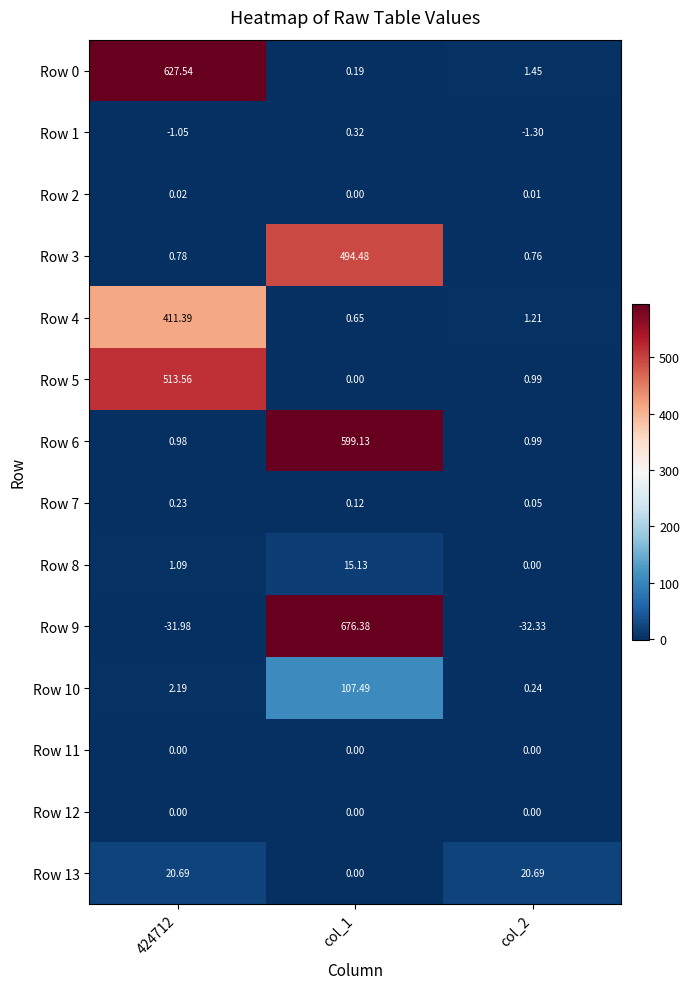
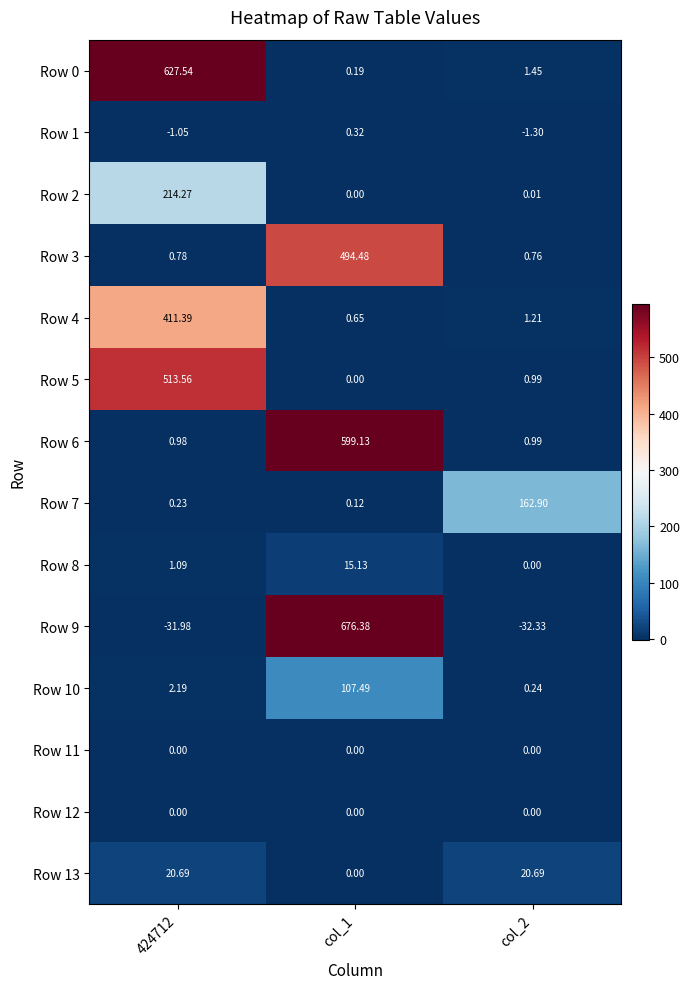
Row 2, 424712: 0.02 -> 214.27
Row 7, col_2: 0.05 -> 162.90
